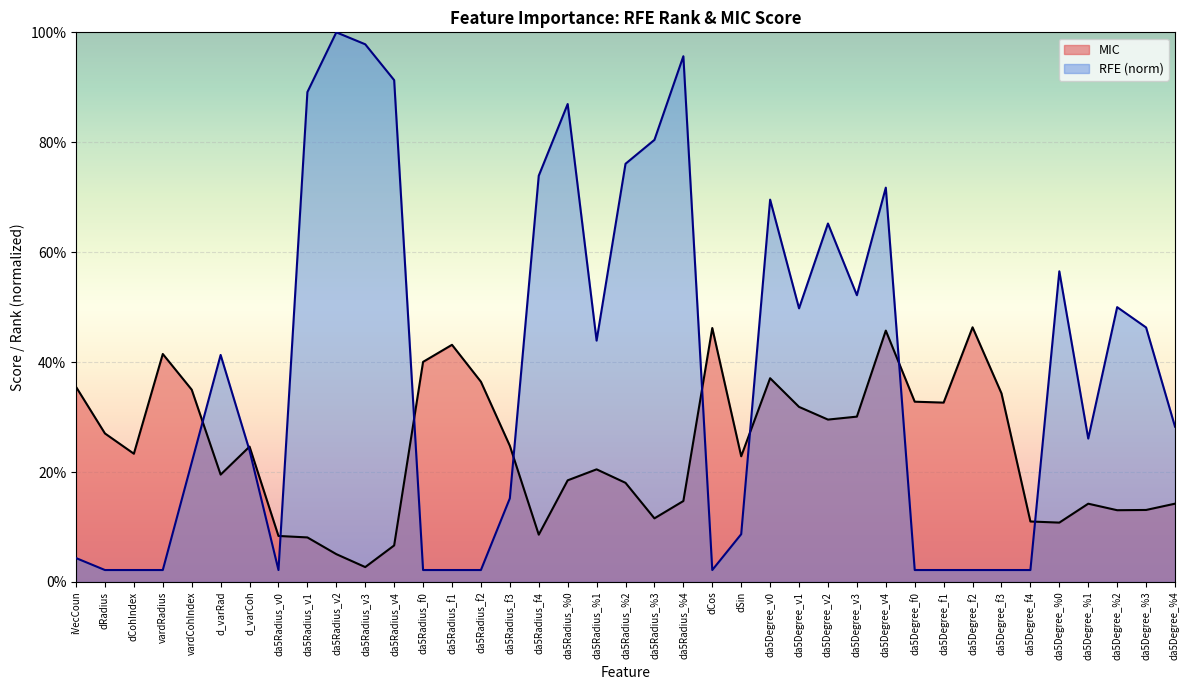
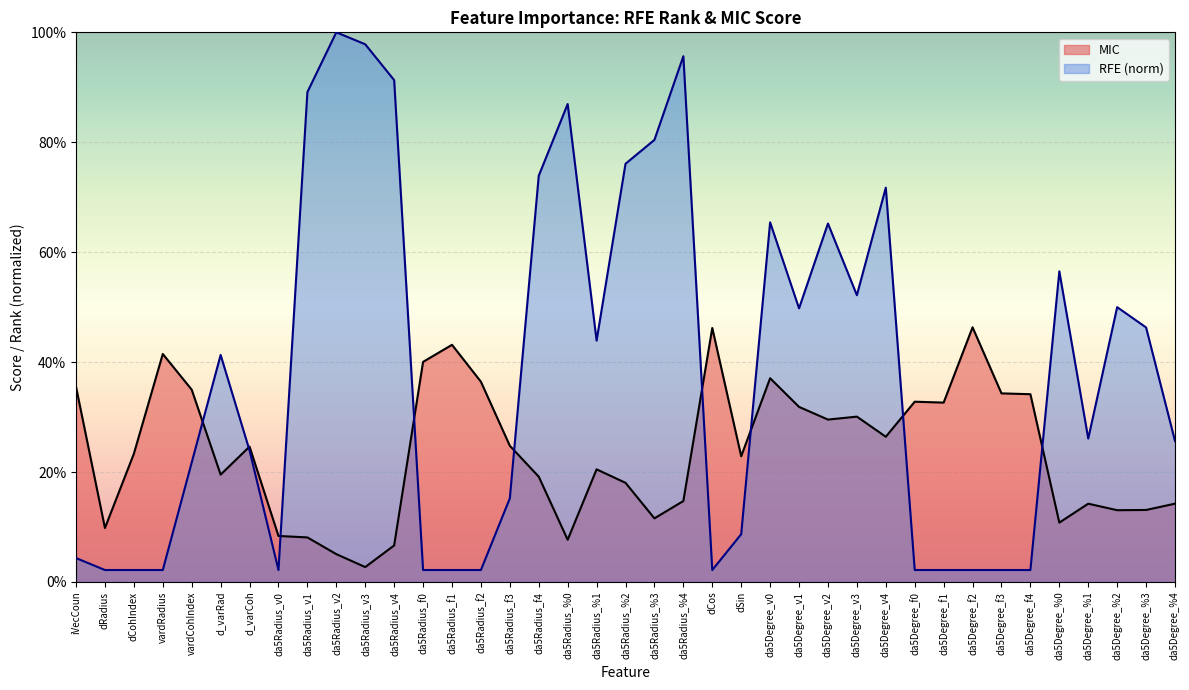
MIC, dRadius: 27% -> 10%
MIC, da5Radius_f4: 9% -> 19%
MIC, da5Radius_%0: 18% -> 8%
RFE (norm), da5Degree_v0: 70% -> 65%
MIC, da5Degree_v4: 46% -> 26%
MIC, da5Degree_f4: 11% -> 34%
RFE (norm), da5Degree_%4: 28% -> 26%
